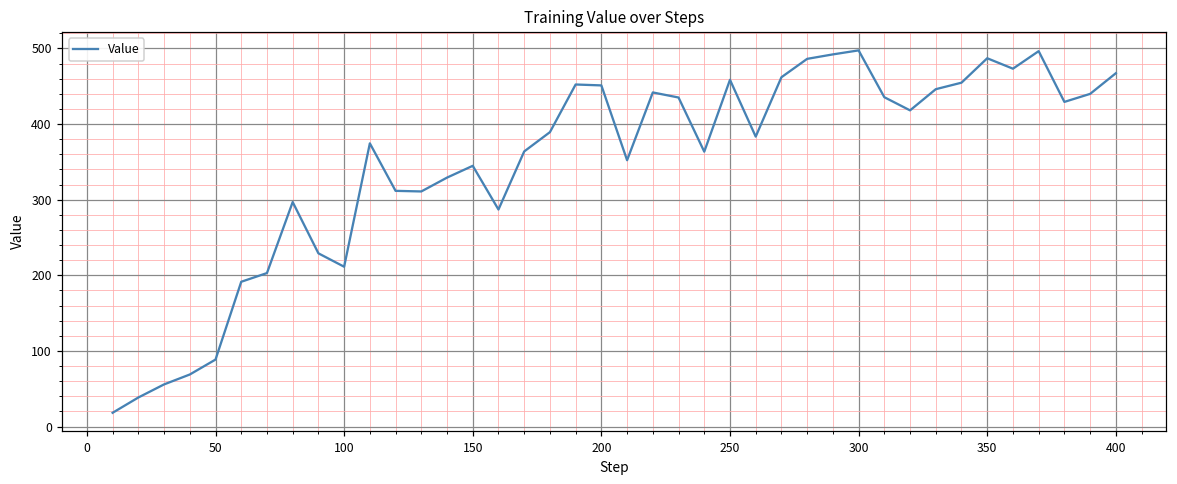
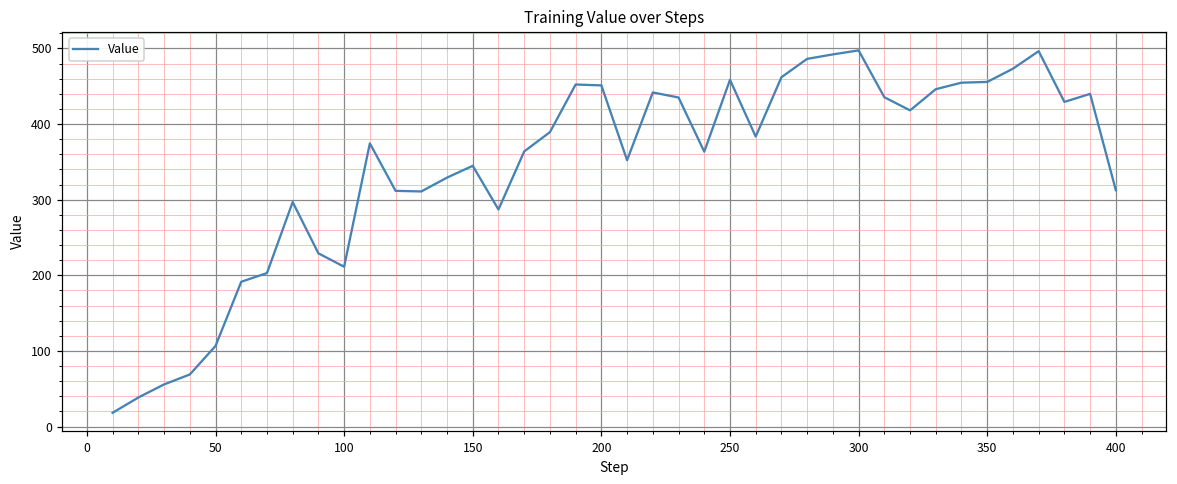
50: 90 -> 110
350: 490 -> 460
400: 470 -> 310
